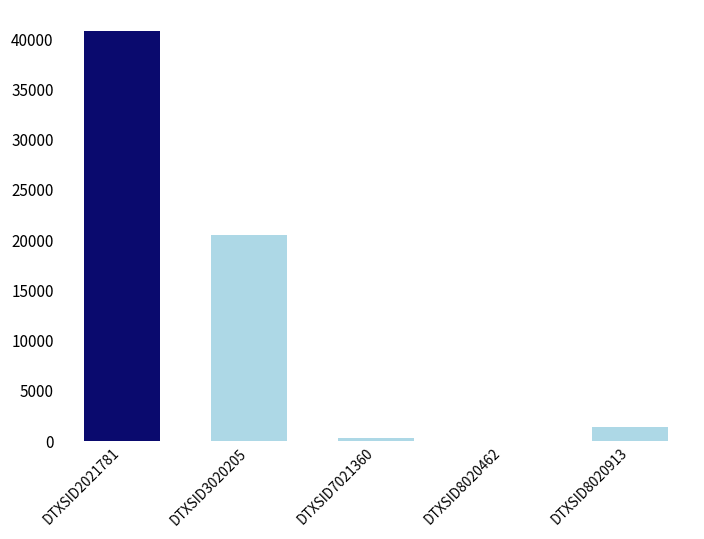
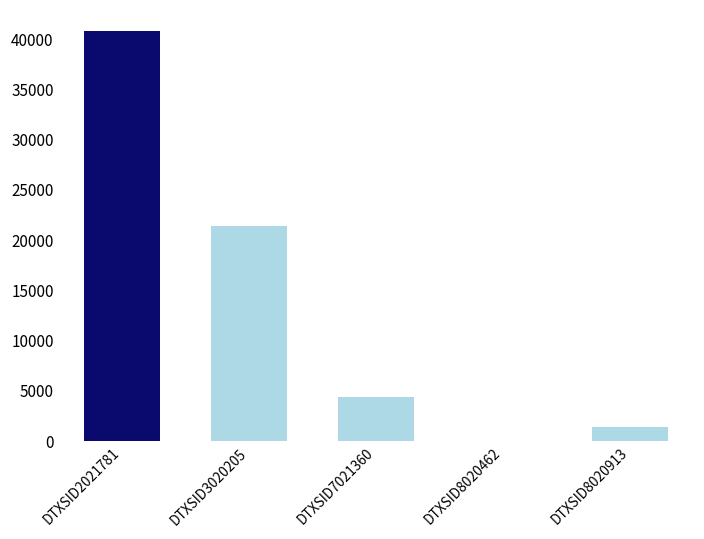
DTXSID3020205: 20500 -> 21400
DTXSID7021360: 0 -> 4000
